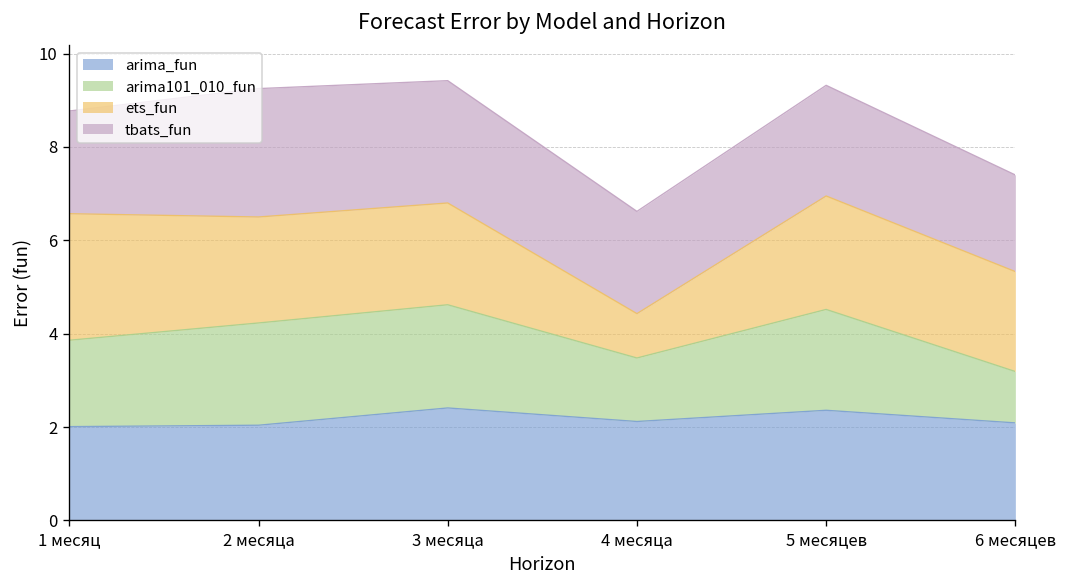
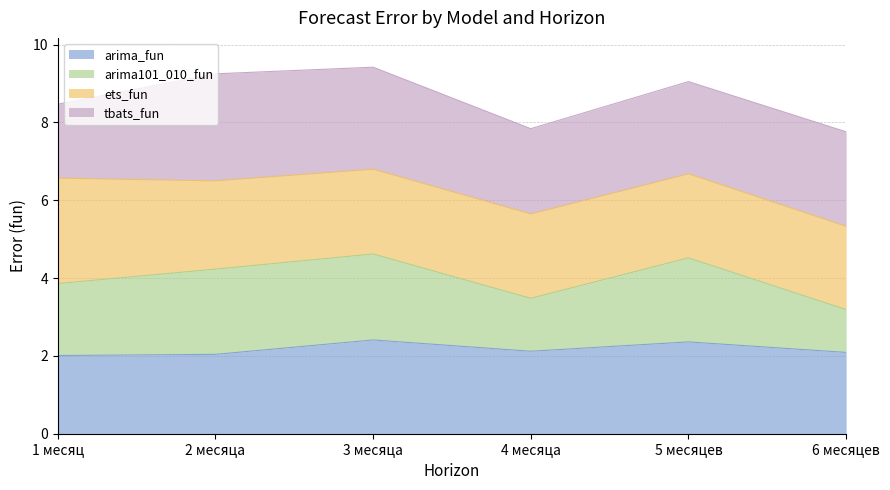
tbats_fun, 1 месяц: 2.2 -> 1.9
ets_fun, 4 месяца: 1.0 -> 2.2
ets_fun, 5 месяцев: 2.4 -> 2.2
tbats_fun, 6 месяцев: 2.1 -> 2.4
